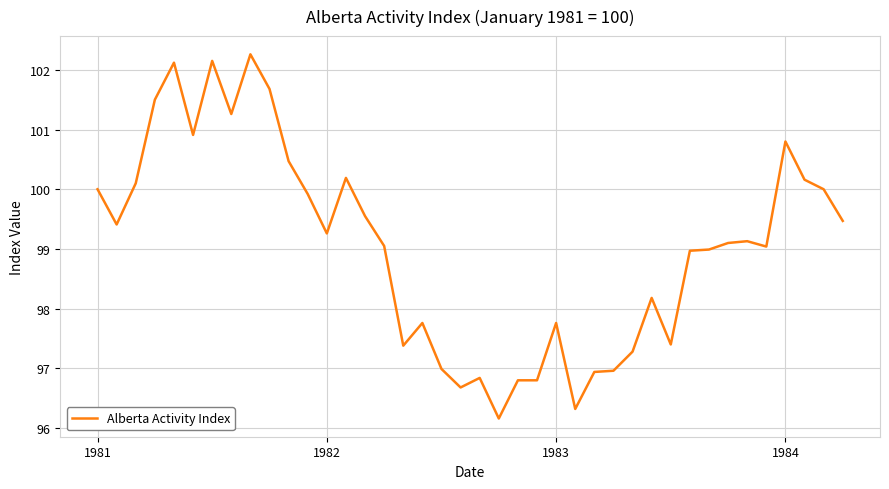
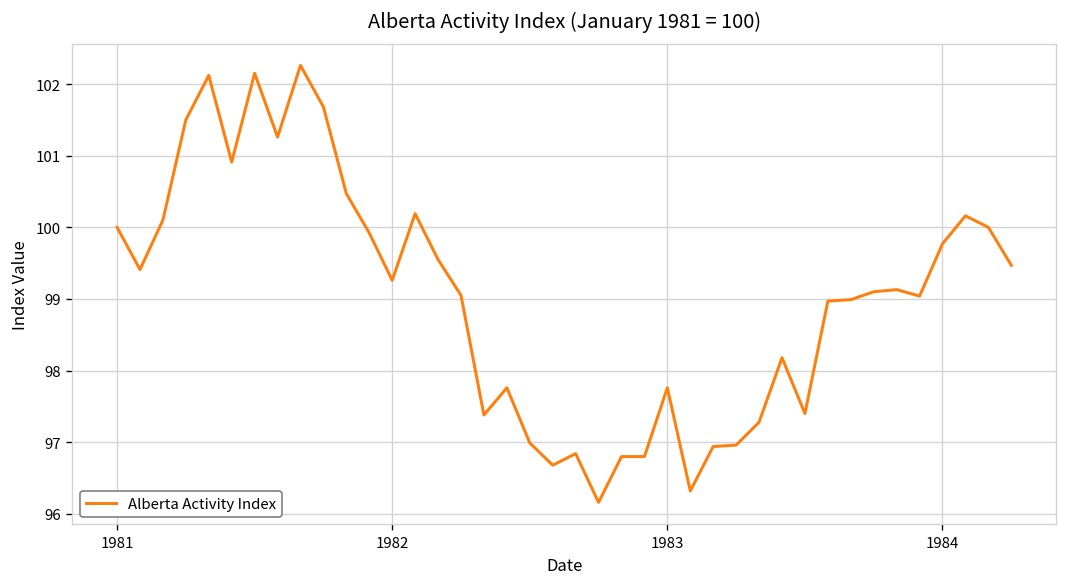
1984: 100.8 -> 99.8
